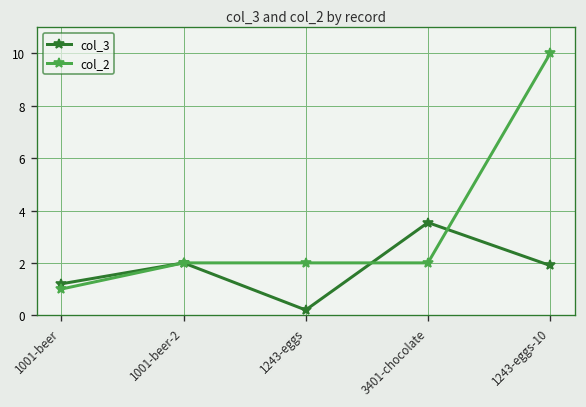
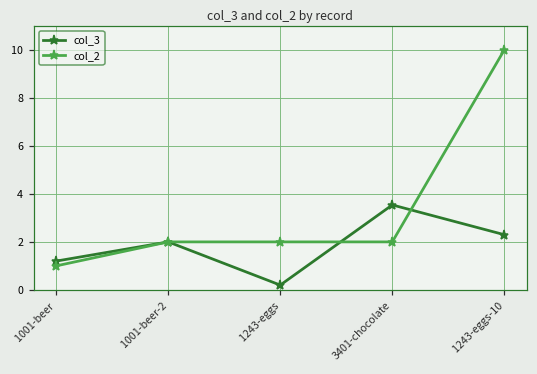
col_3, 1243-eggs-10: 1.9 -> 2.3
